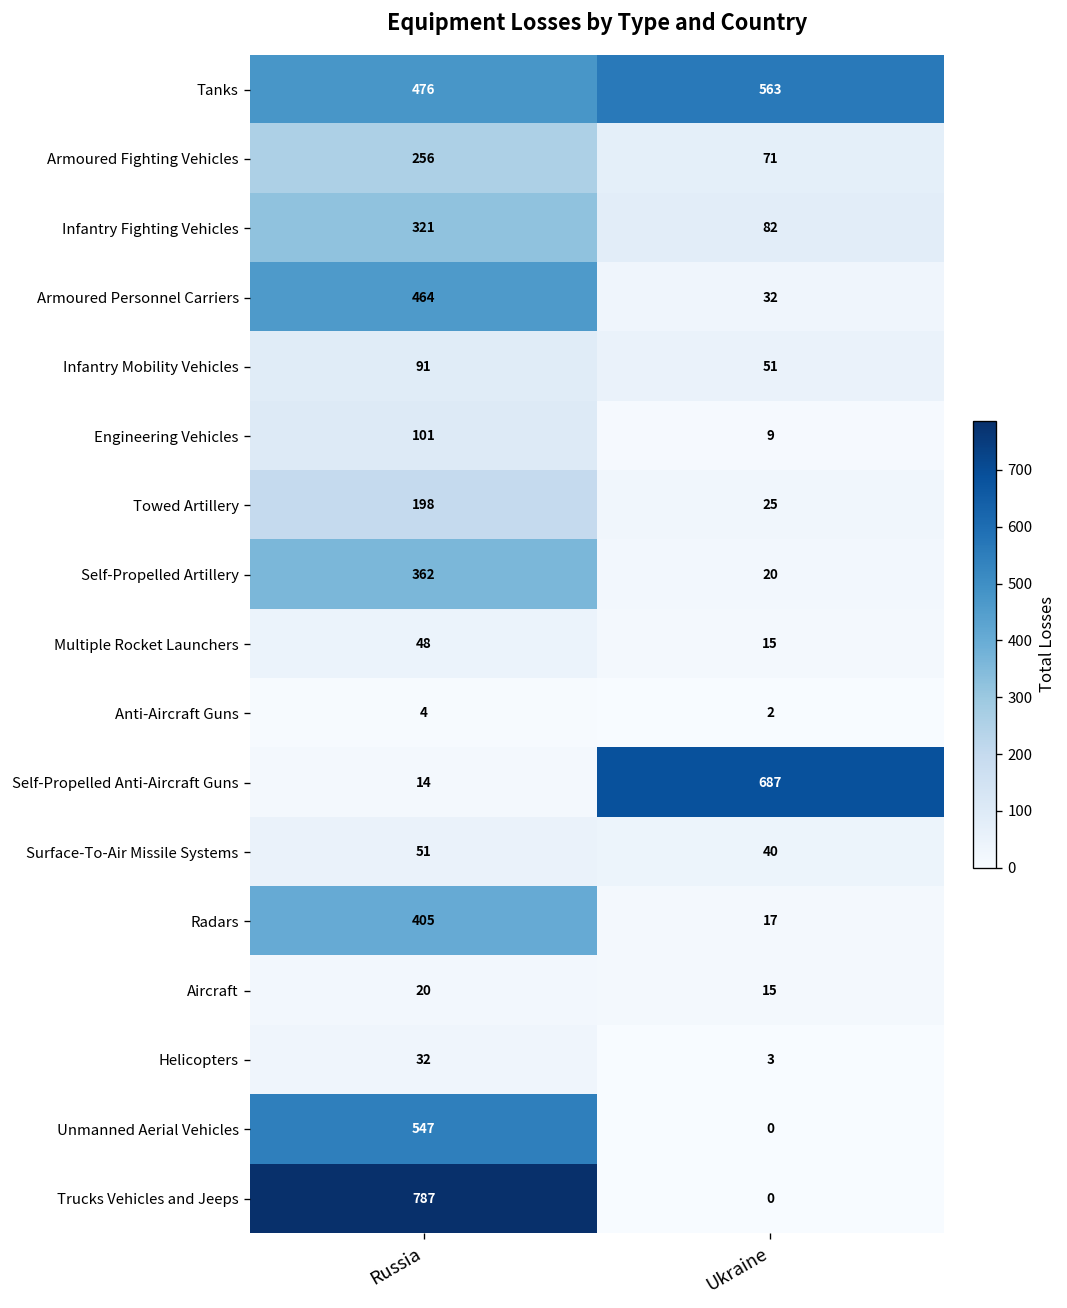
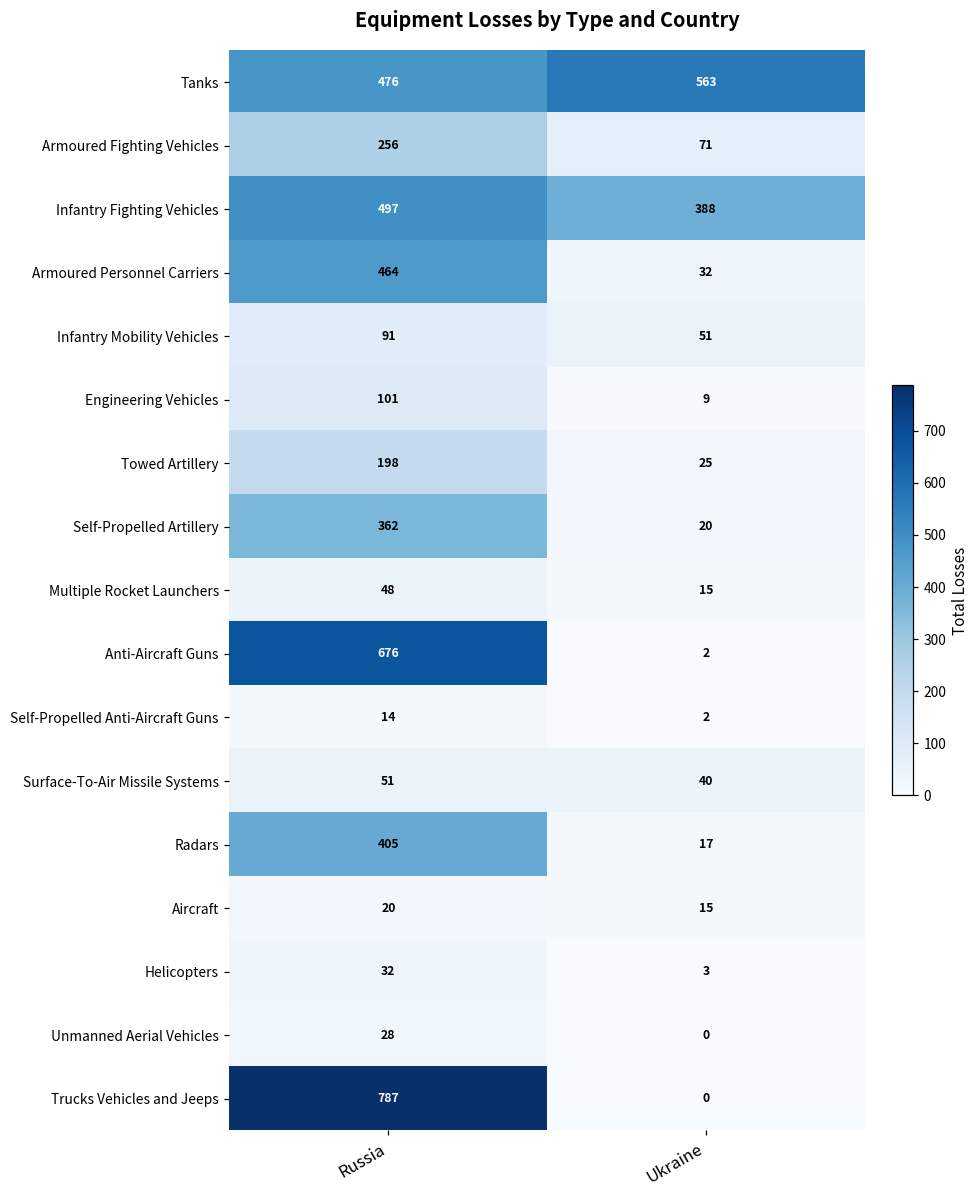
Infantry Fighting Vehicles, Russia: 321 -> 497
Infantry Fighting Vehicles, Ukraine: 82 -> 388
Anti-Aircraft Guns, Russia: 4 -> 676
Self-Propelled Anti-Aircraft Guns, Ukraine: 687 -> 2
Unmanned Aerial Vehicles, Russia: 547 -> 28
